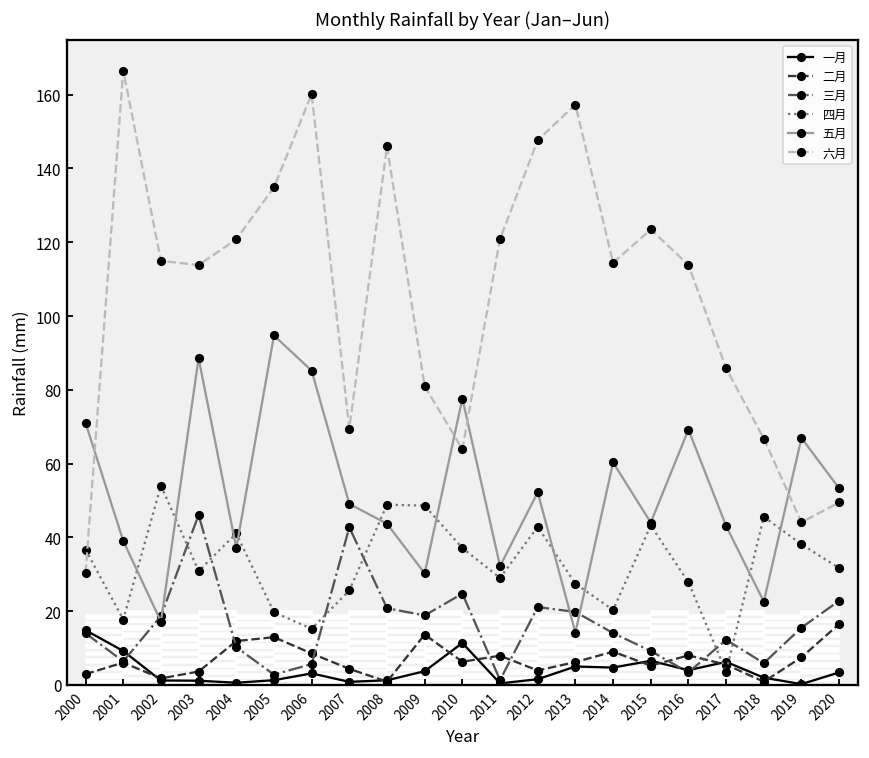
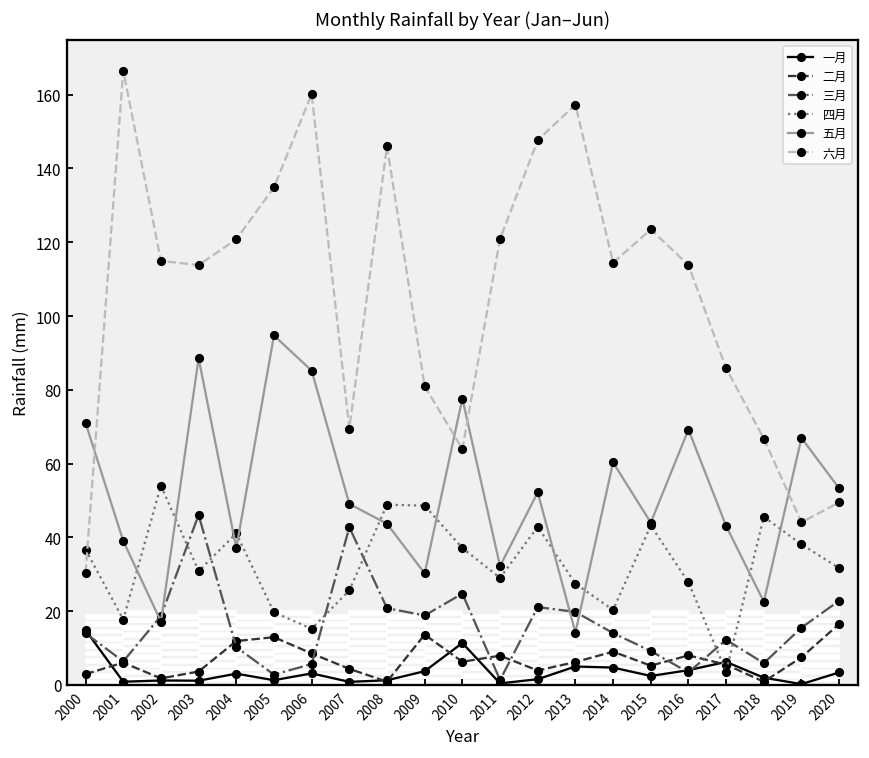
一月, 2001: 9 -> 1
一月, 2004: 1 -> 3
一月, 2015: 7 -> 2
